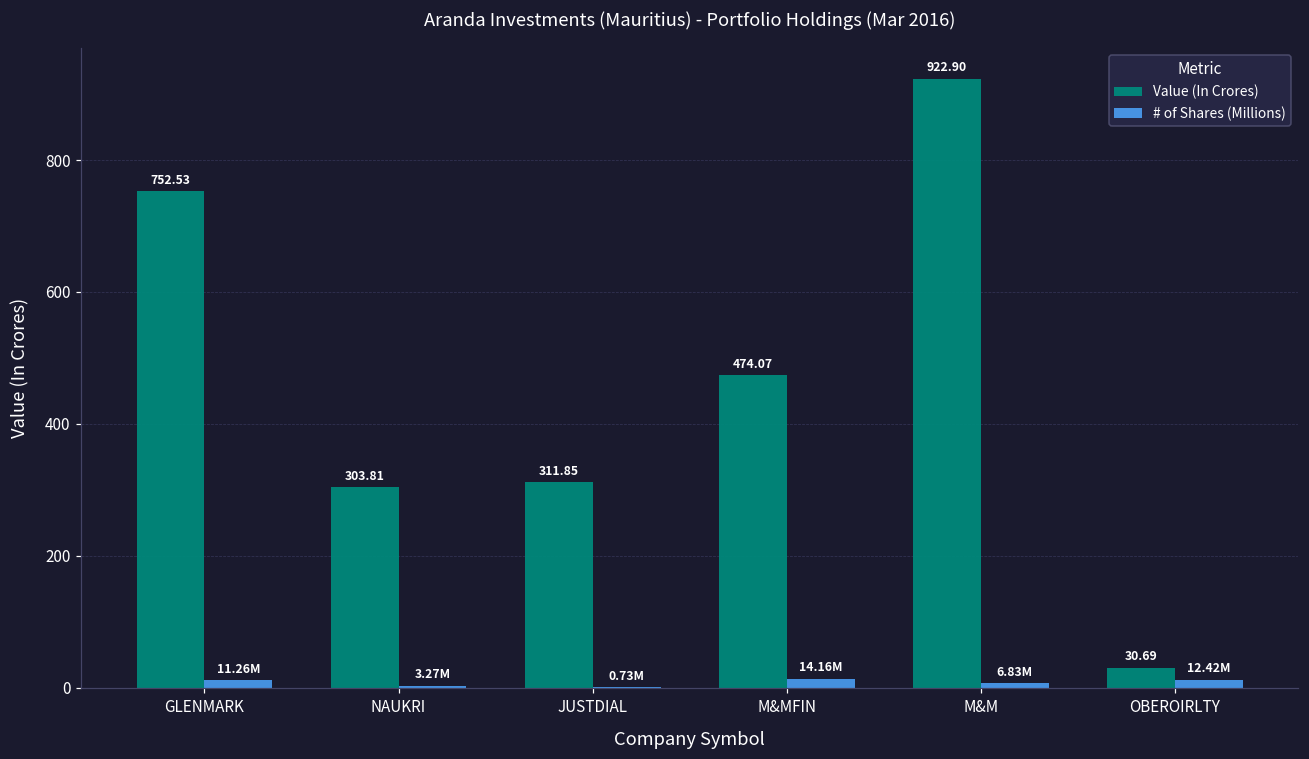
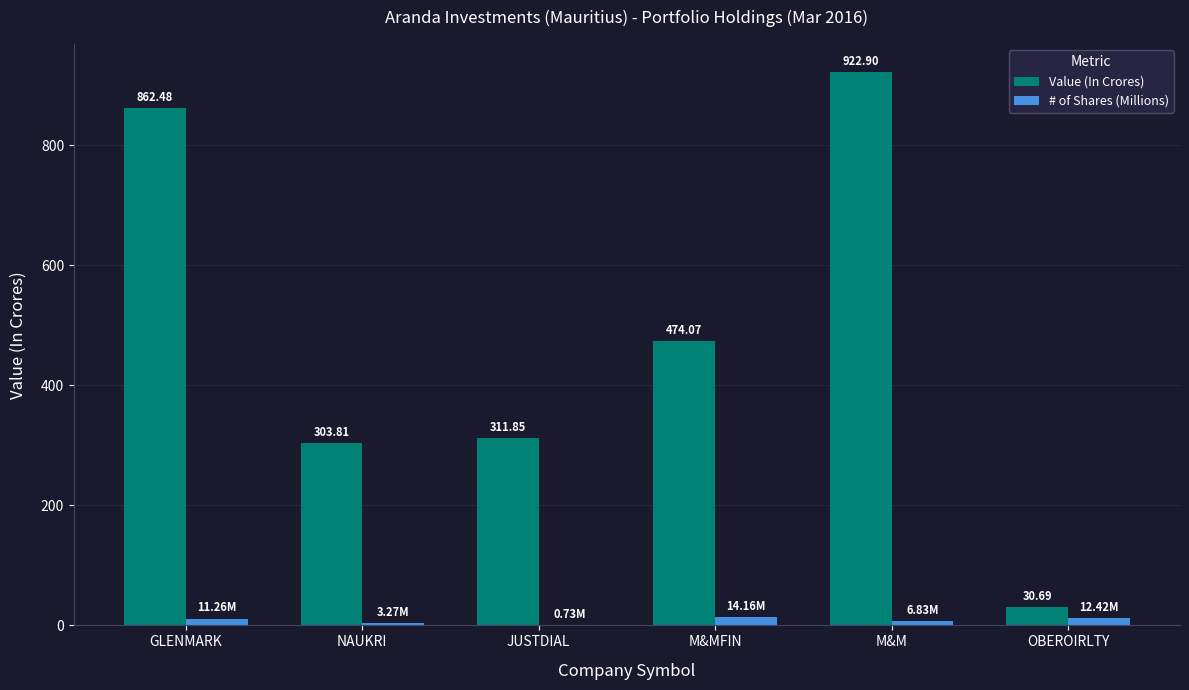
Value (In Crores), GLENMARK: 752.53 -> 862.48
